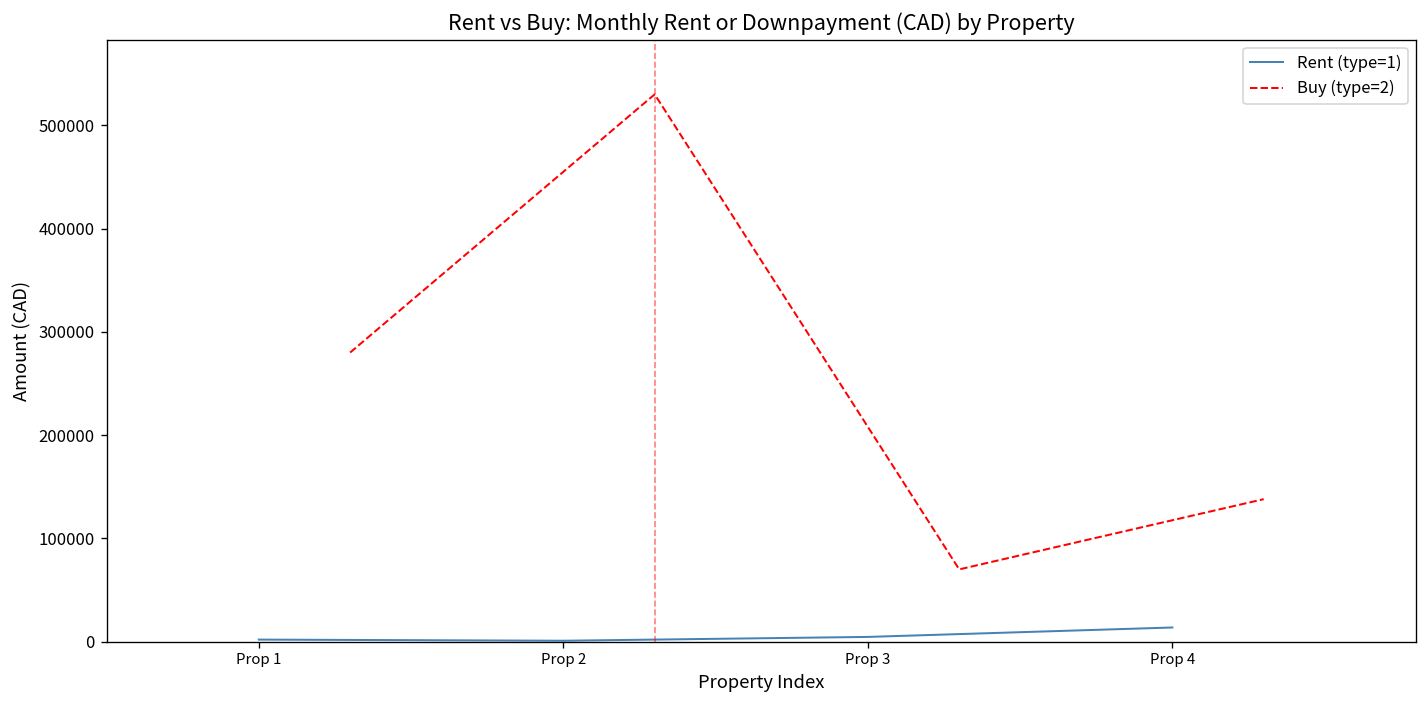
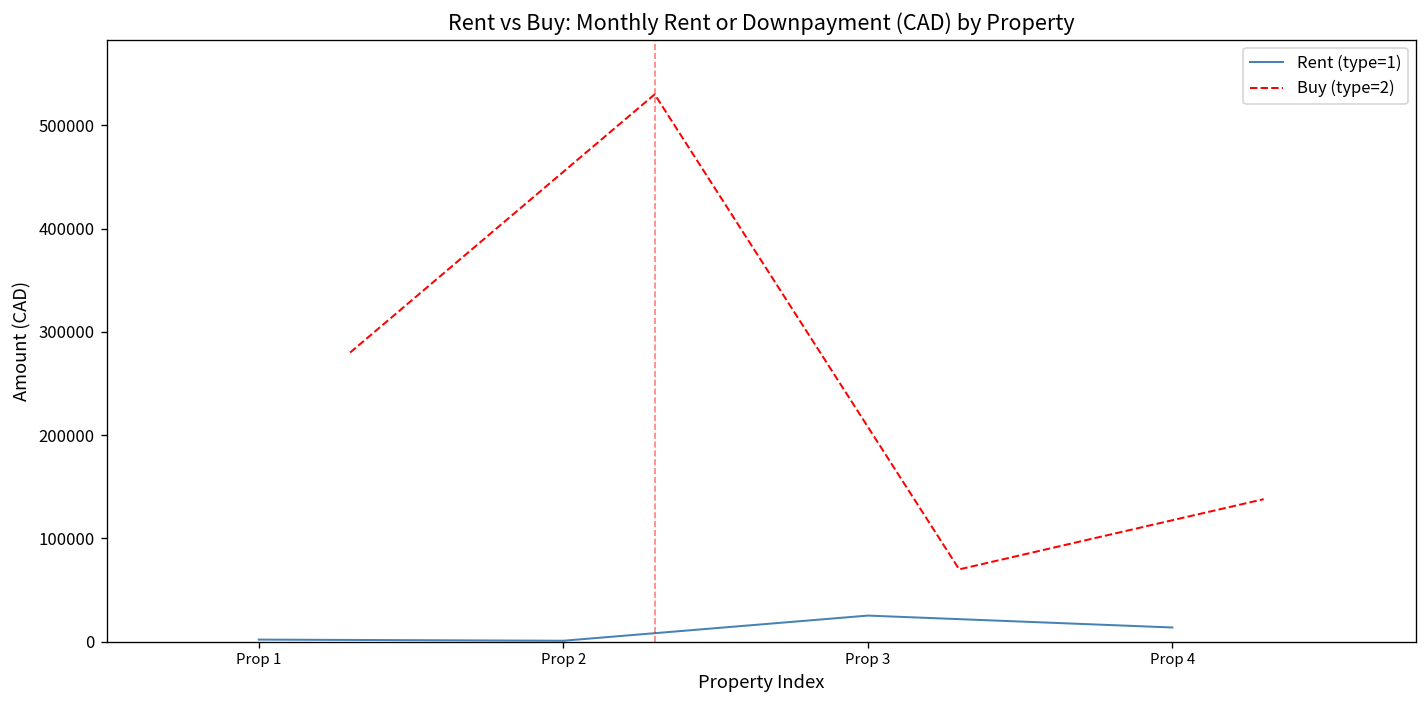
Rent (type=1), Prop 3: 0 -> 30000
